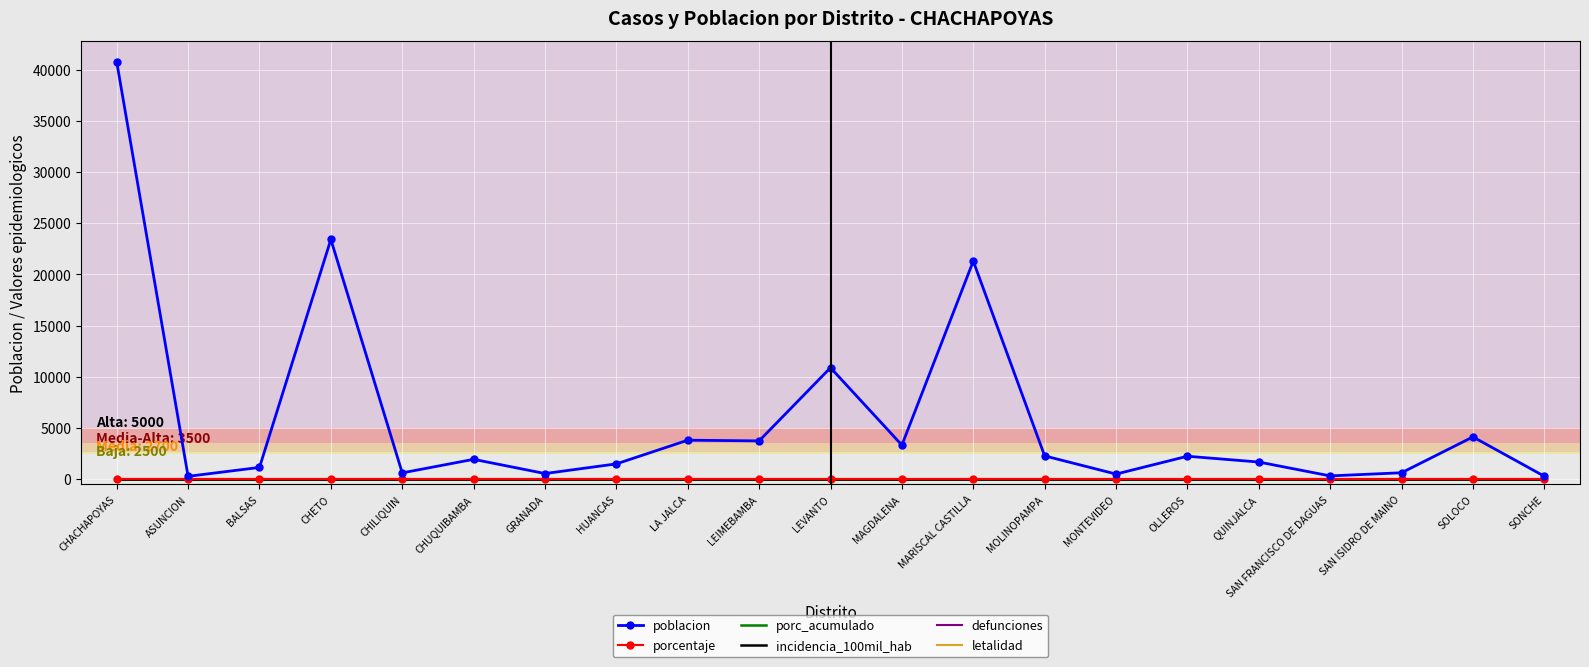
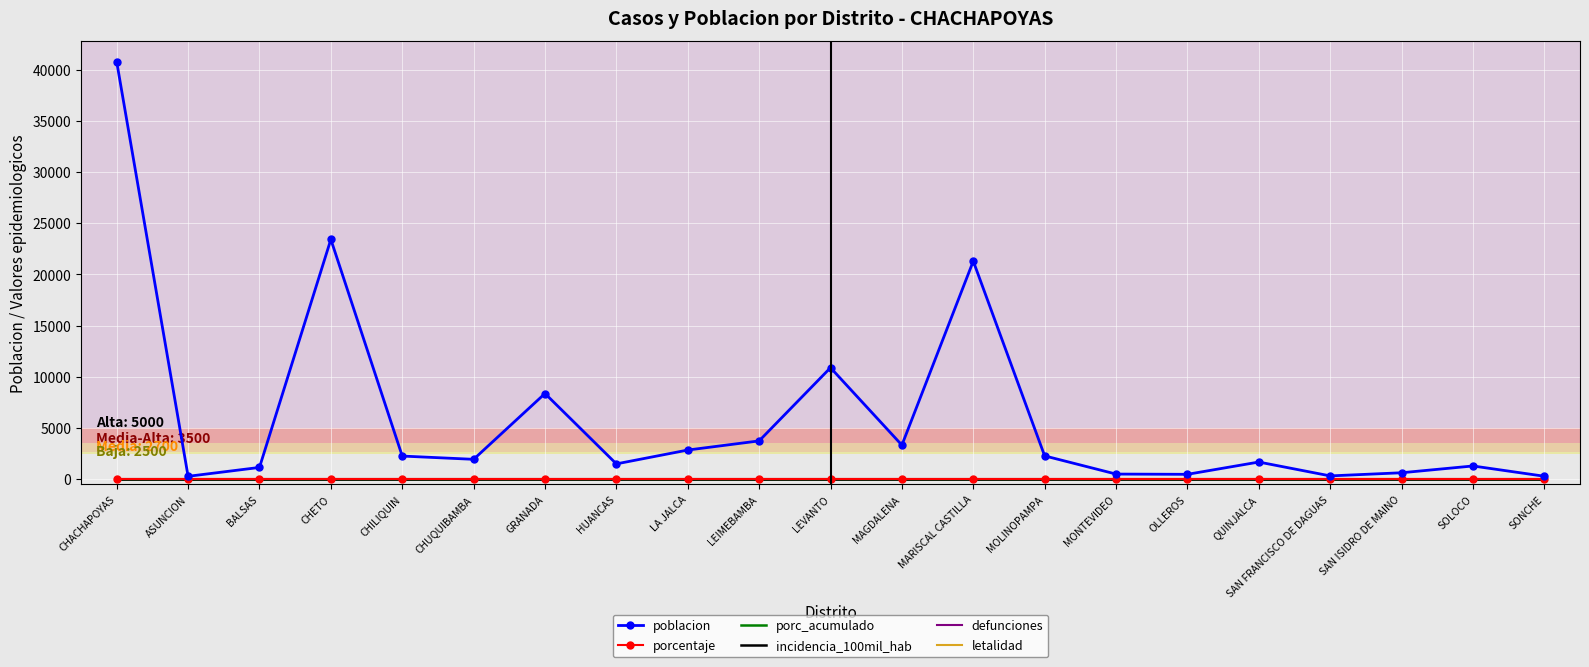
poblacion, CHILIQUIN: 600 -> 2300
poblacion, GRANADA: 600 -> 8400
poblacion, LA JALCA: 3800 -> 2900
poblacion, OLLEROS: 2200 -> 500
poblacion, SOLOCO: 4100 -> 1300
